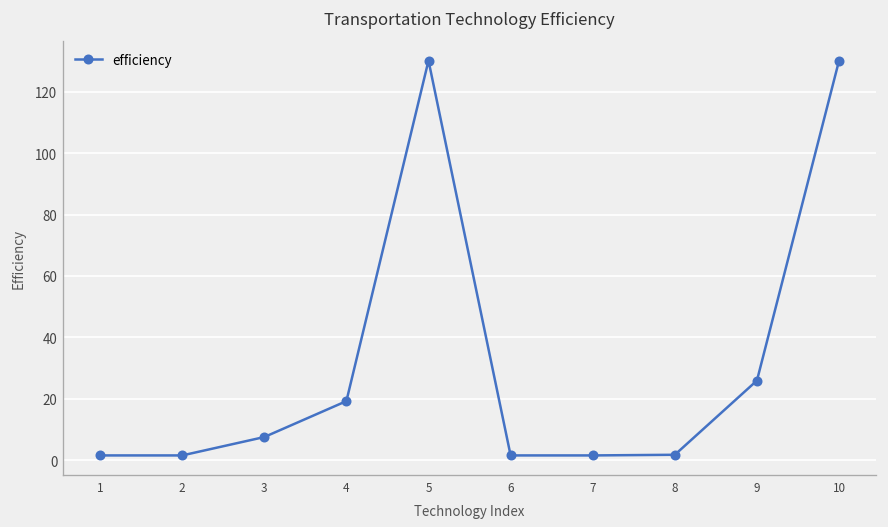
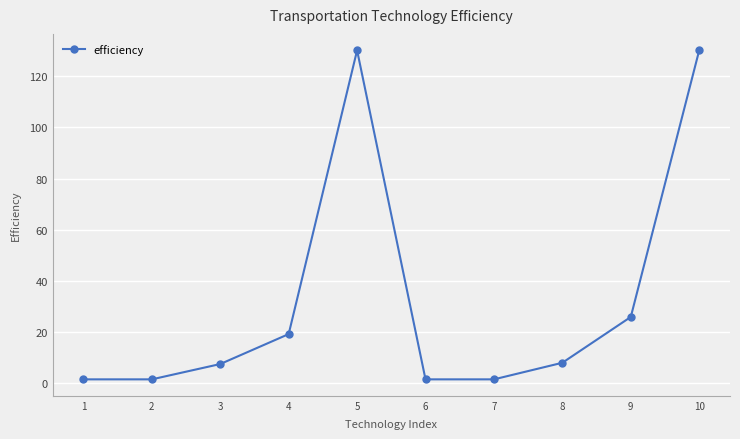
8: 2 -> 8
